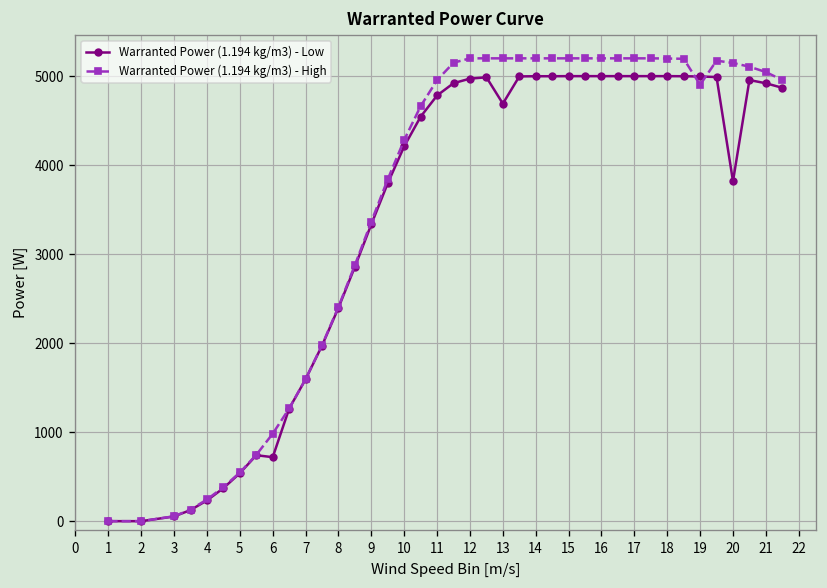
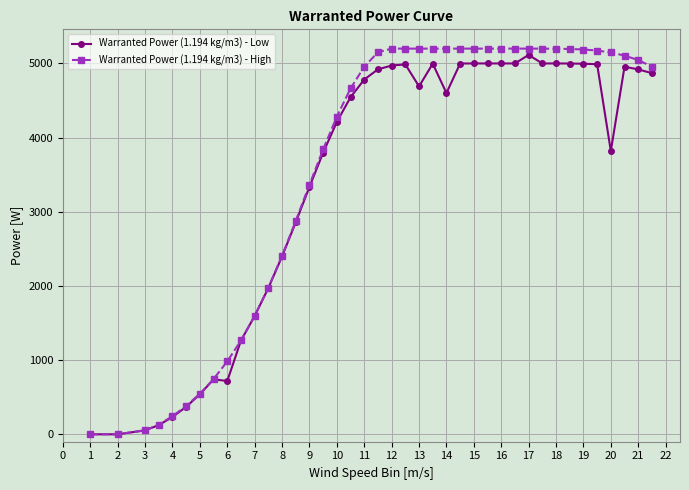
Warranted Power (1.194 kg/m3) - Low, 14: 5000 -> 4600
Warranted Power (1.194 kg/m3) - Low, 17: 5000 -> 5100
Warranted Power (1.194 kg/m3) - High, 19: 4900 -> 5200
